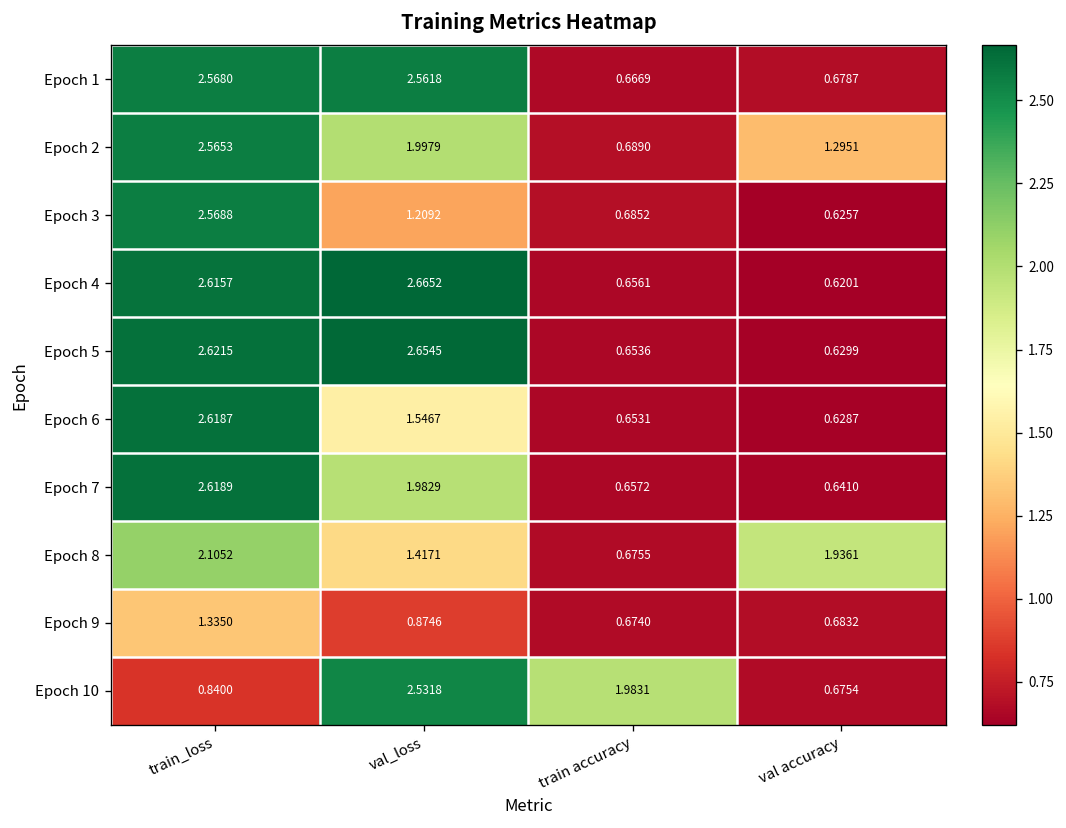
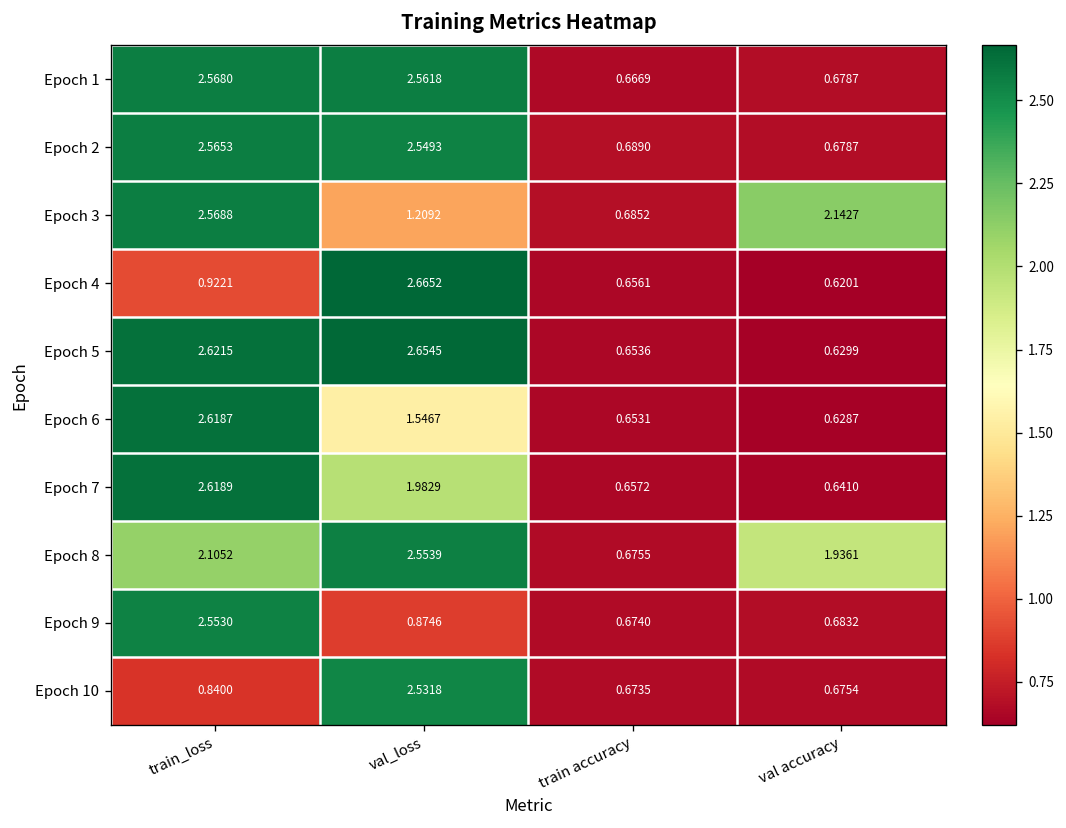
Epoch 2, val_loss: 1.9979 -> 2.5493
Epoch 2, val accuracy: 1.2951 -> 0.6787
Epoch 3, val accuracy: 0.6257 -> 2.1427
Epoch 4, train_loss: 2.6157 -> 0.9221
Epoch 8, val_loss: 1.4171 -> 2.5539
Epoch 9, train_loss: 1.3350 -> 2.5530
Epoch 10, train accuracy: 1.9831 -> 0.6735
